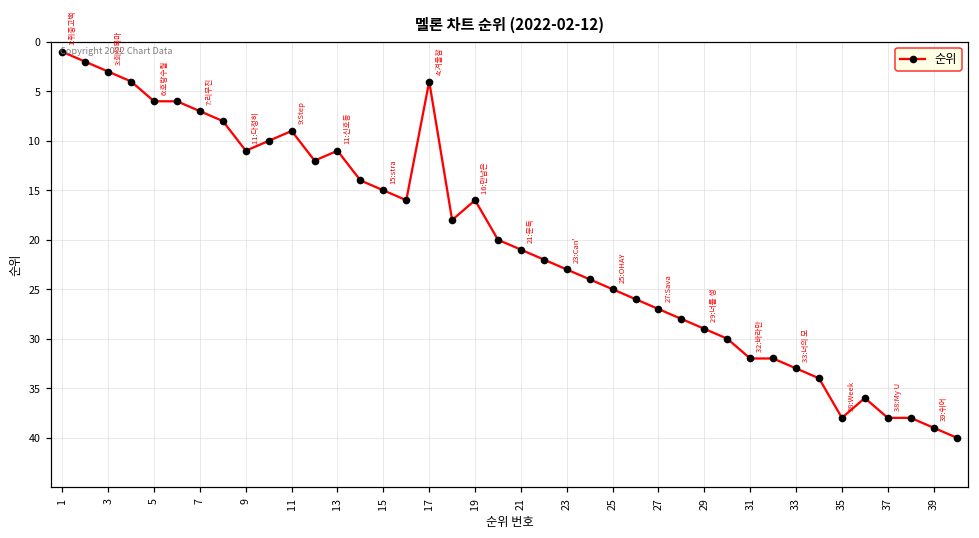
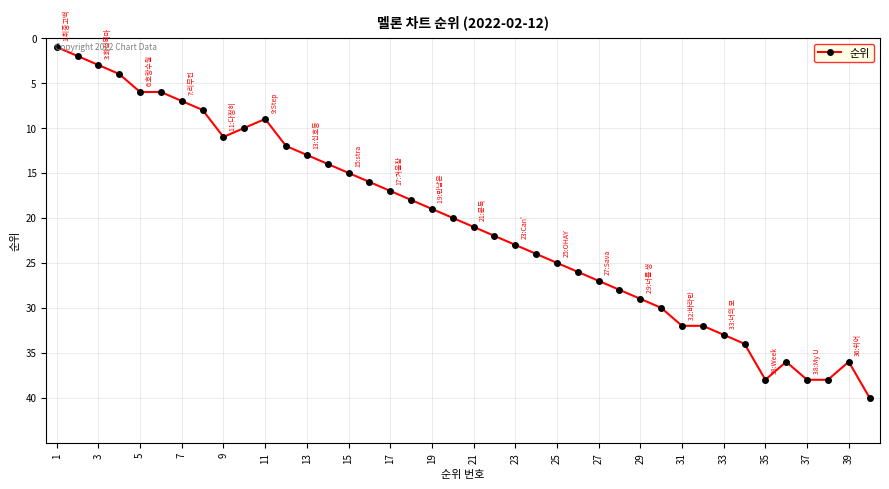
13: 11: -> 13:
17: 4: -> 17:
19: 16: -> 19:
39: 39: -> 36:
